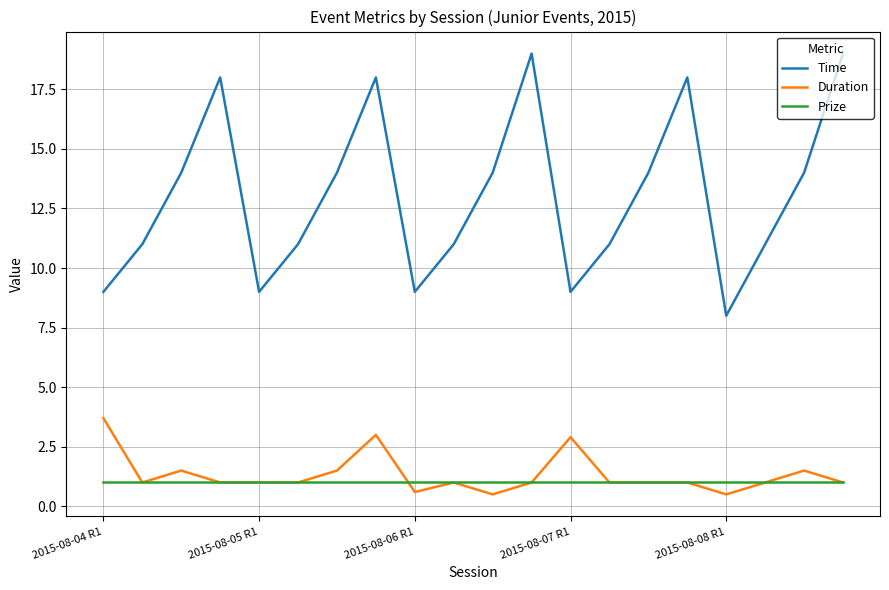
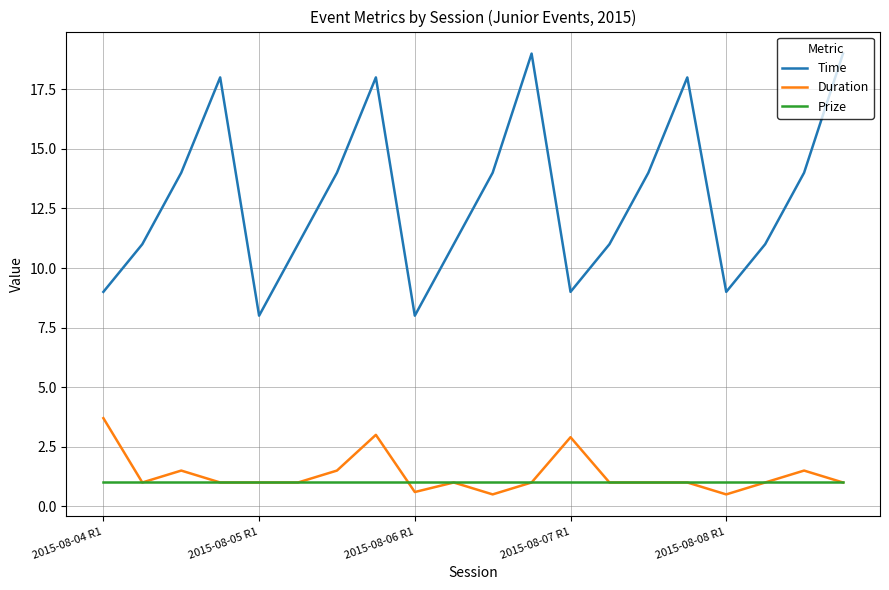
Time, 2015-08-05 R1: 9 -> 8
Time, 2015-08-06 R1: 9 -> 8
Time, 2015-08-08 R1: 8 -> 9
